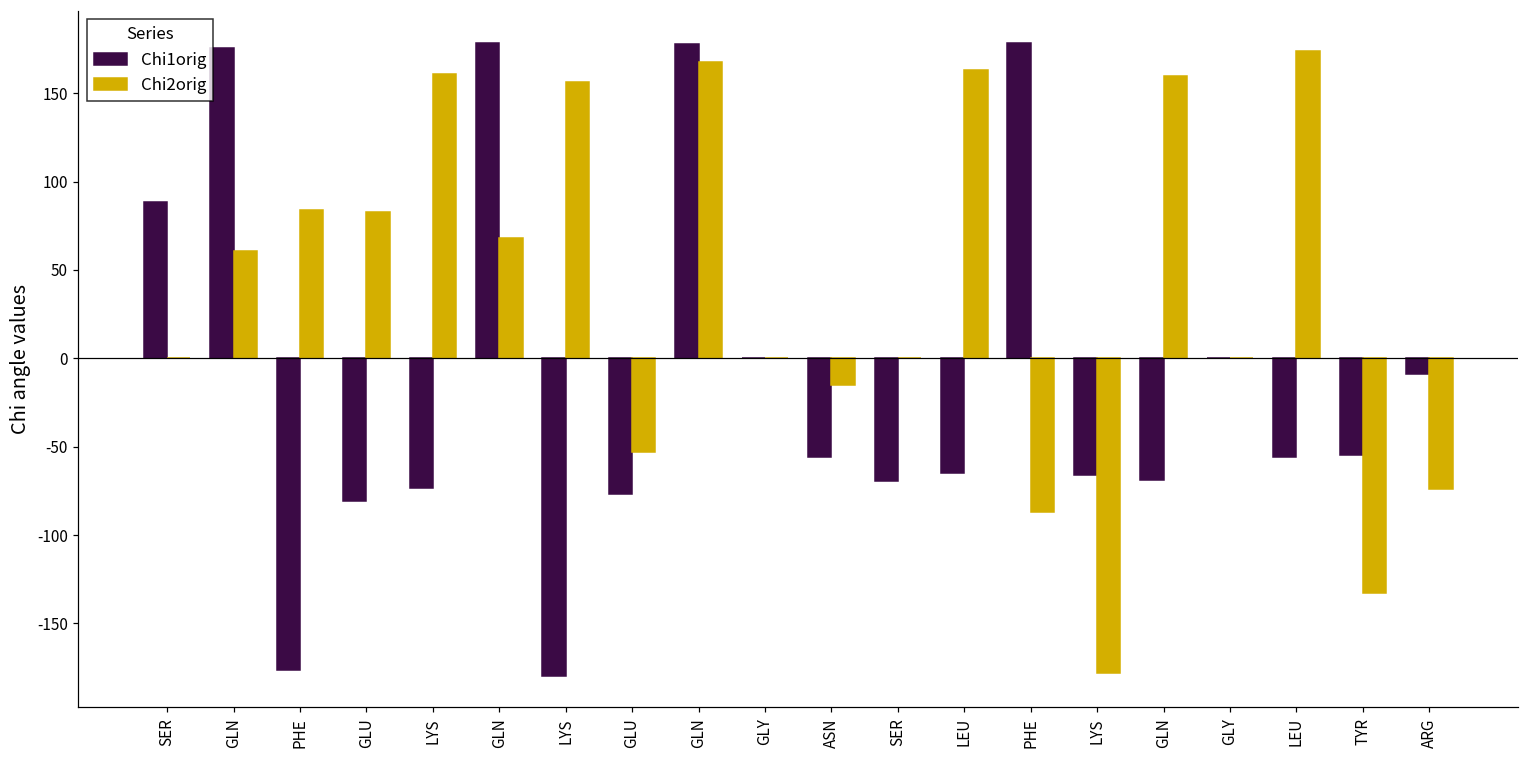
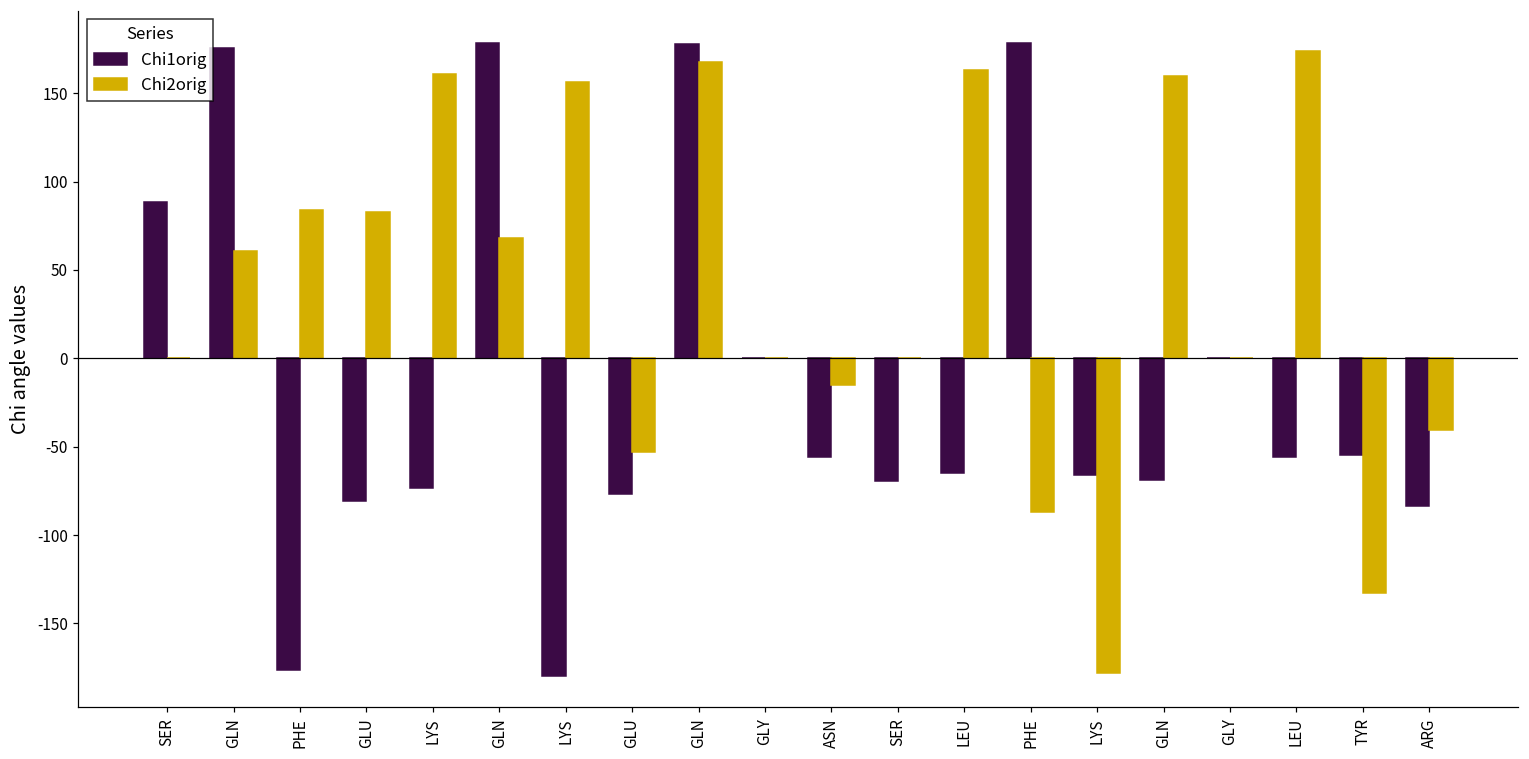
Chi1orig, ARG: -9 -> -84
Chi2orig, ARG: -74 -> -41
